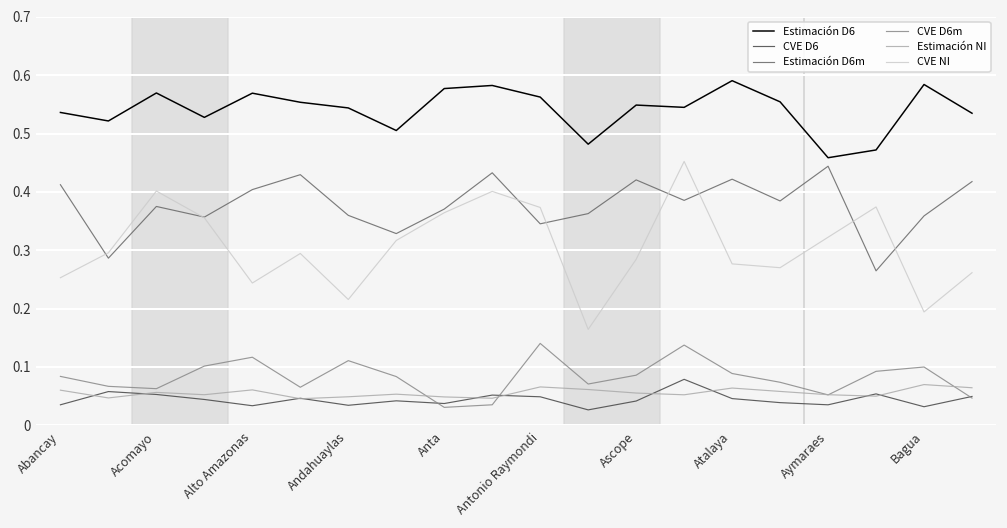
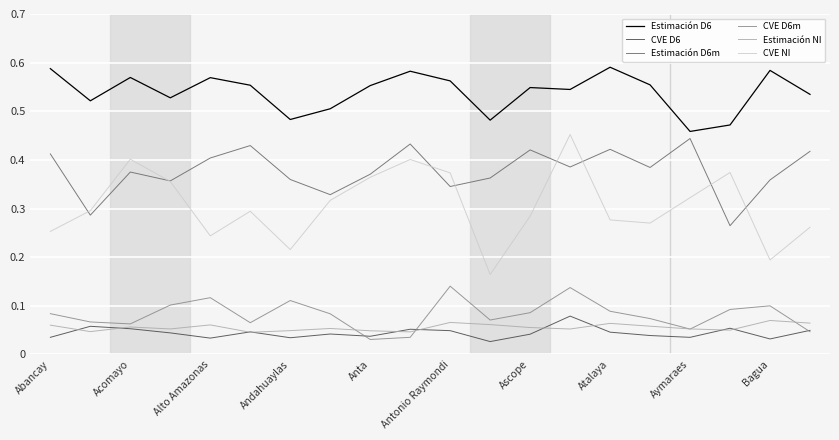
Estimación D6, Abancay: 0.54 -> 0.59
Estimación D6, Andahuaylas: 0.54 -> 0.48
Estimación D6, Anta: 0.58 -> 0.55
